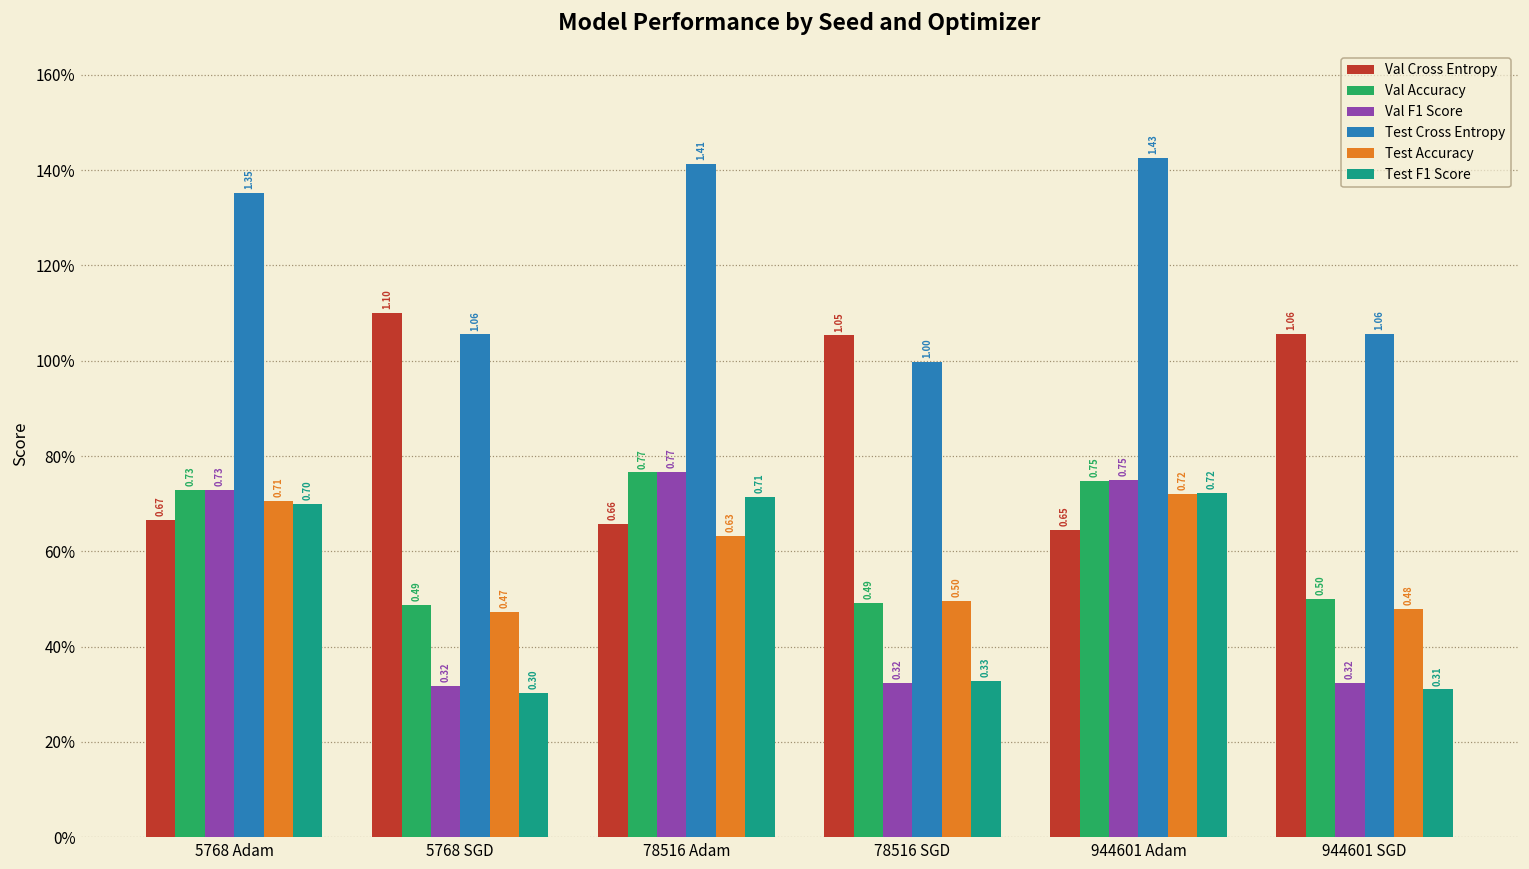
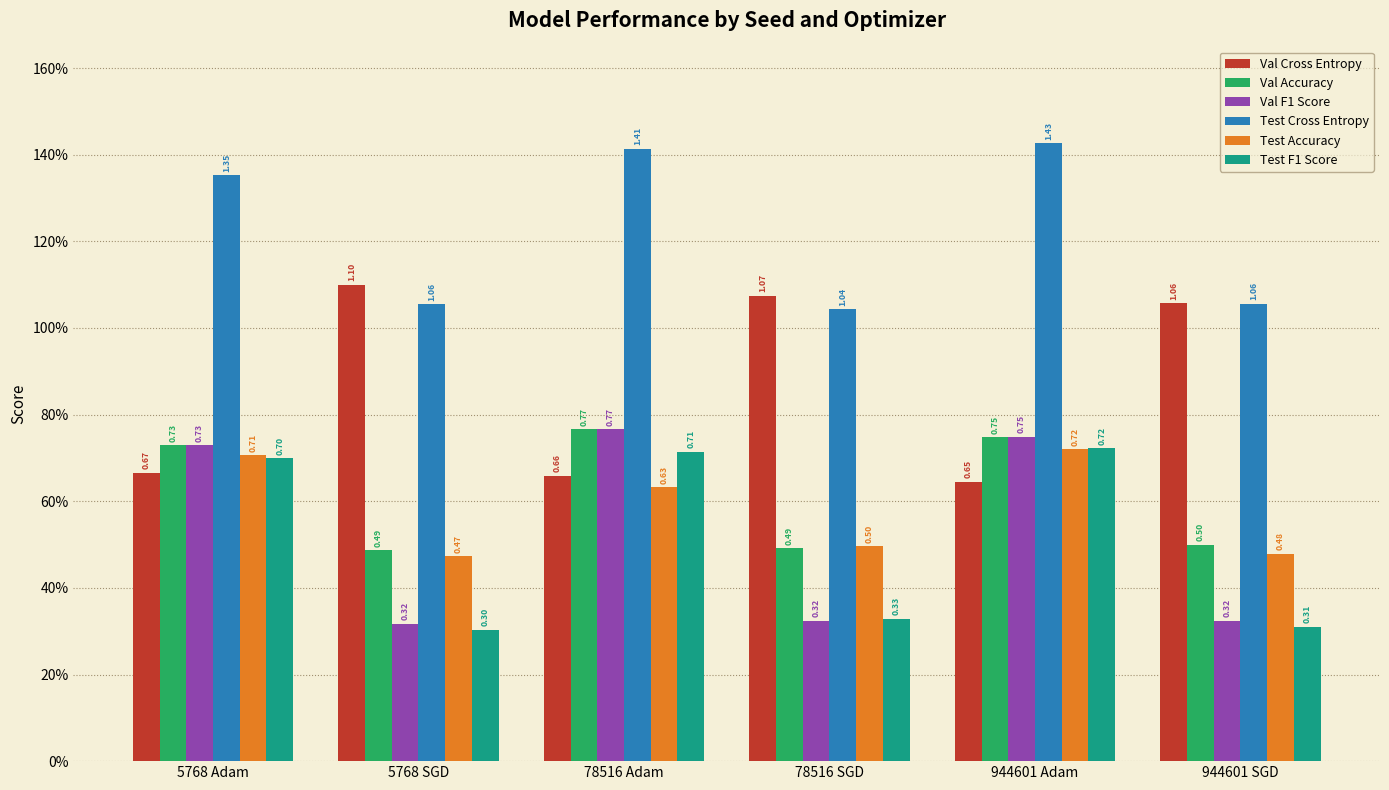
Val Cross Entropy, 78516 SGD: 1.05 -> 1.07
Test Cross Entropy, 78516 SGD: 1.00 -> 1.04
